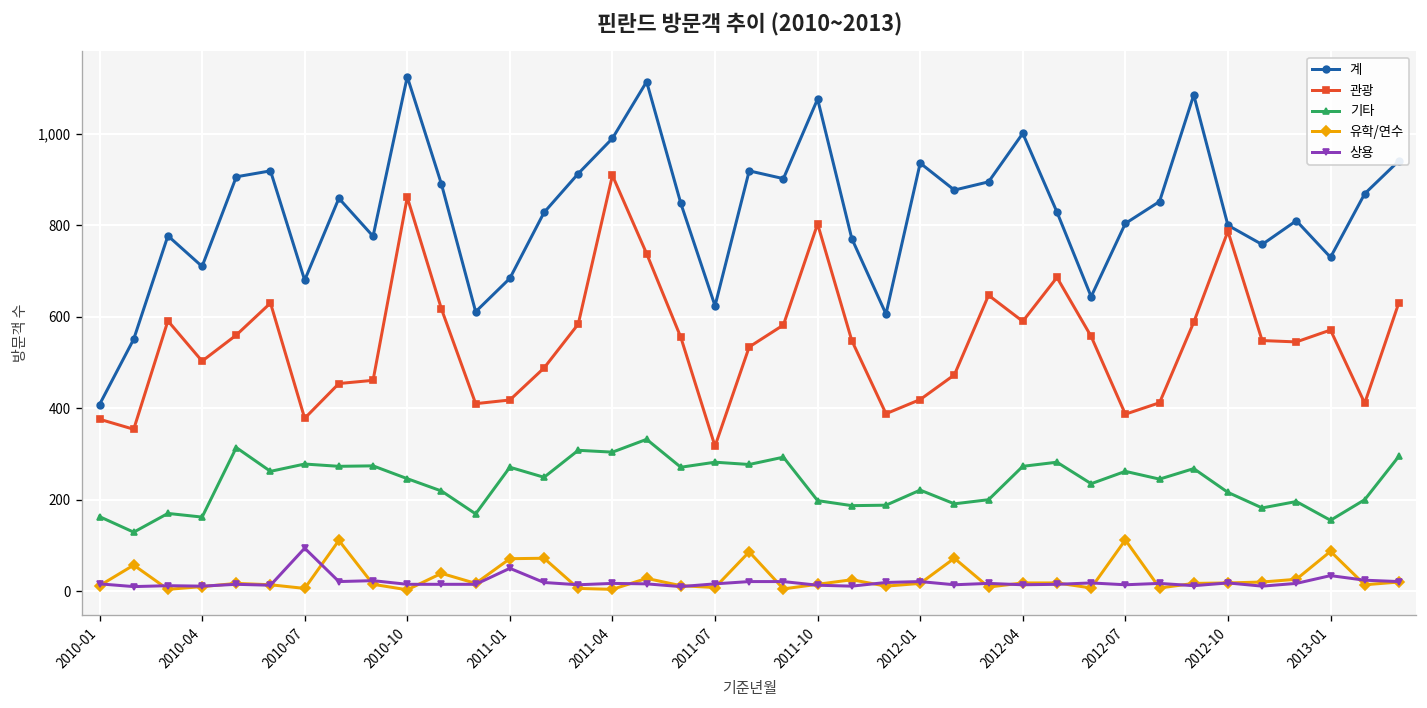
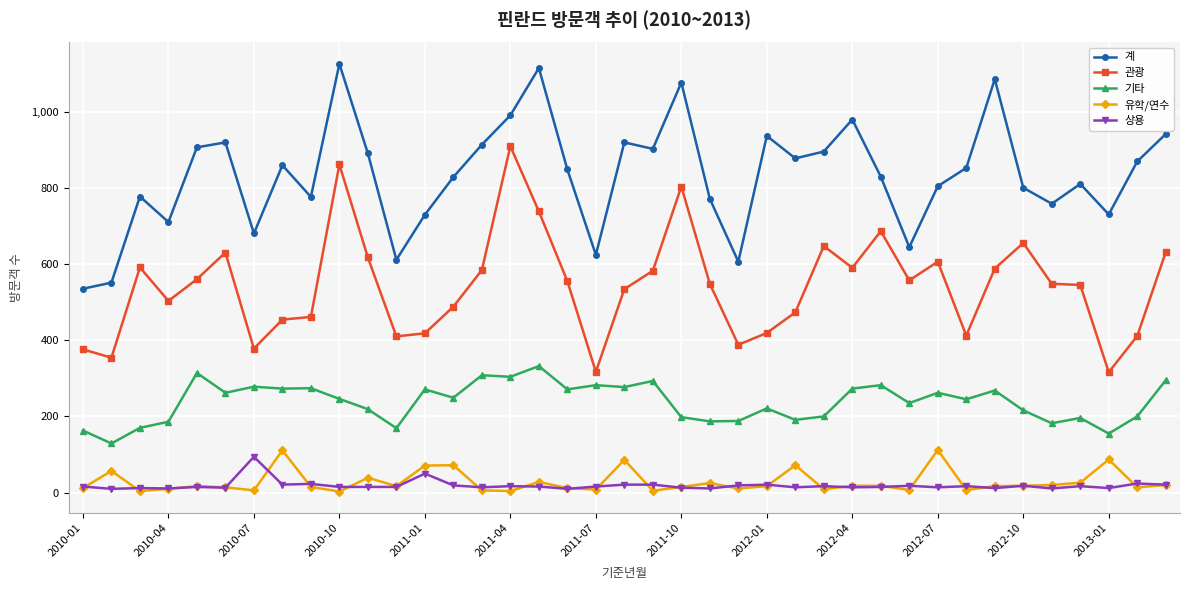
계, 2010-01: 410 -> 540
기타, 2010-04: 160 -> 190
계, 2011-01: 680 -> 730
계, 2012-04: 1,000 -> 980
관광, 2012-07: 390 -> 610
관광, 2012-10: 790 -> 660
관광, 2013-01: 570 -> 320
상용, 2013-01: 30 -> 10
